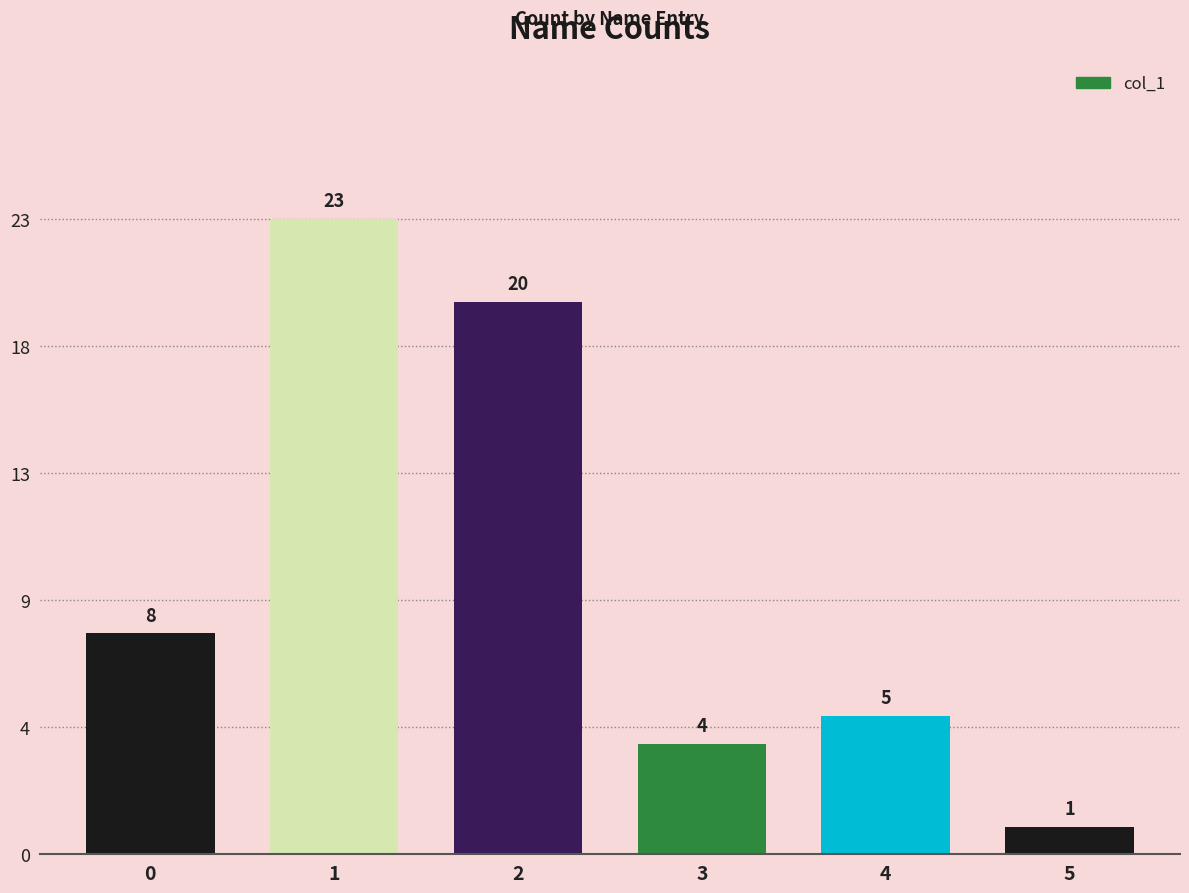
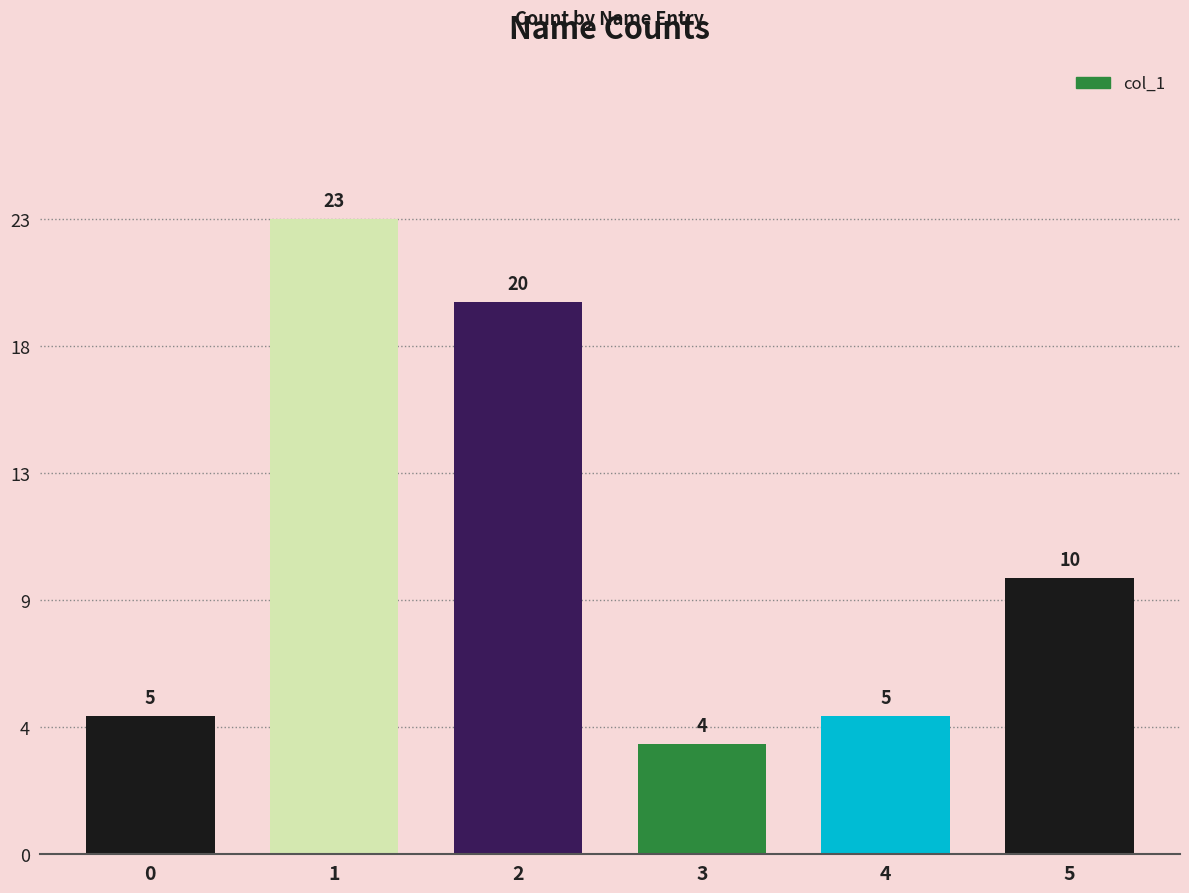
0: 8 -> 5
5: 1 -> 10
